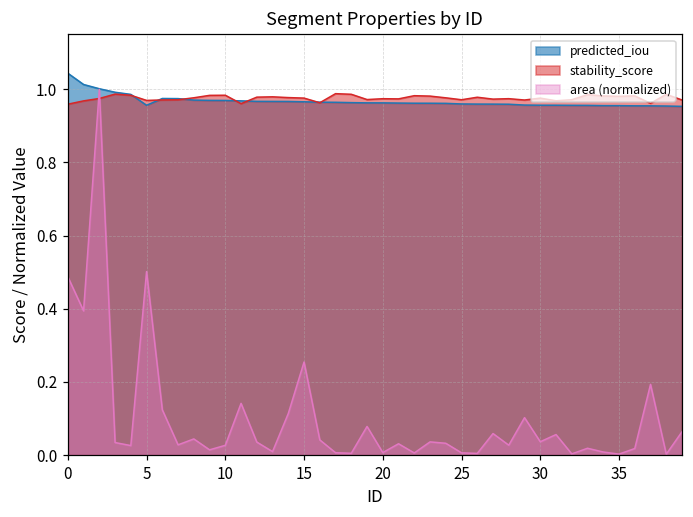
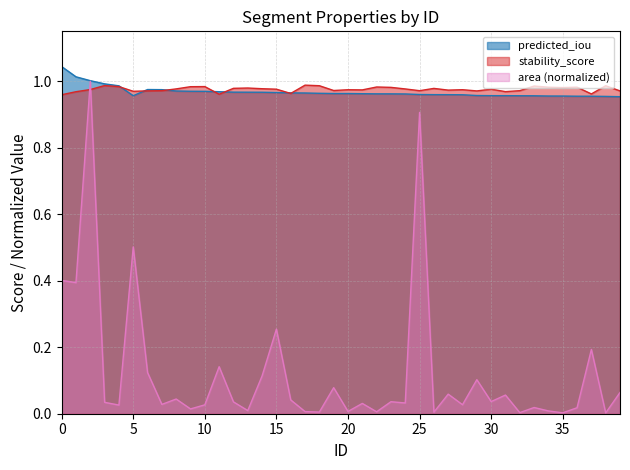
area (normalized), 0: 0.49 -> 0.40
area (normalized), 25: 0.01 -> 0.91
